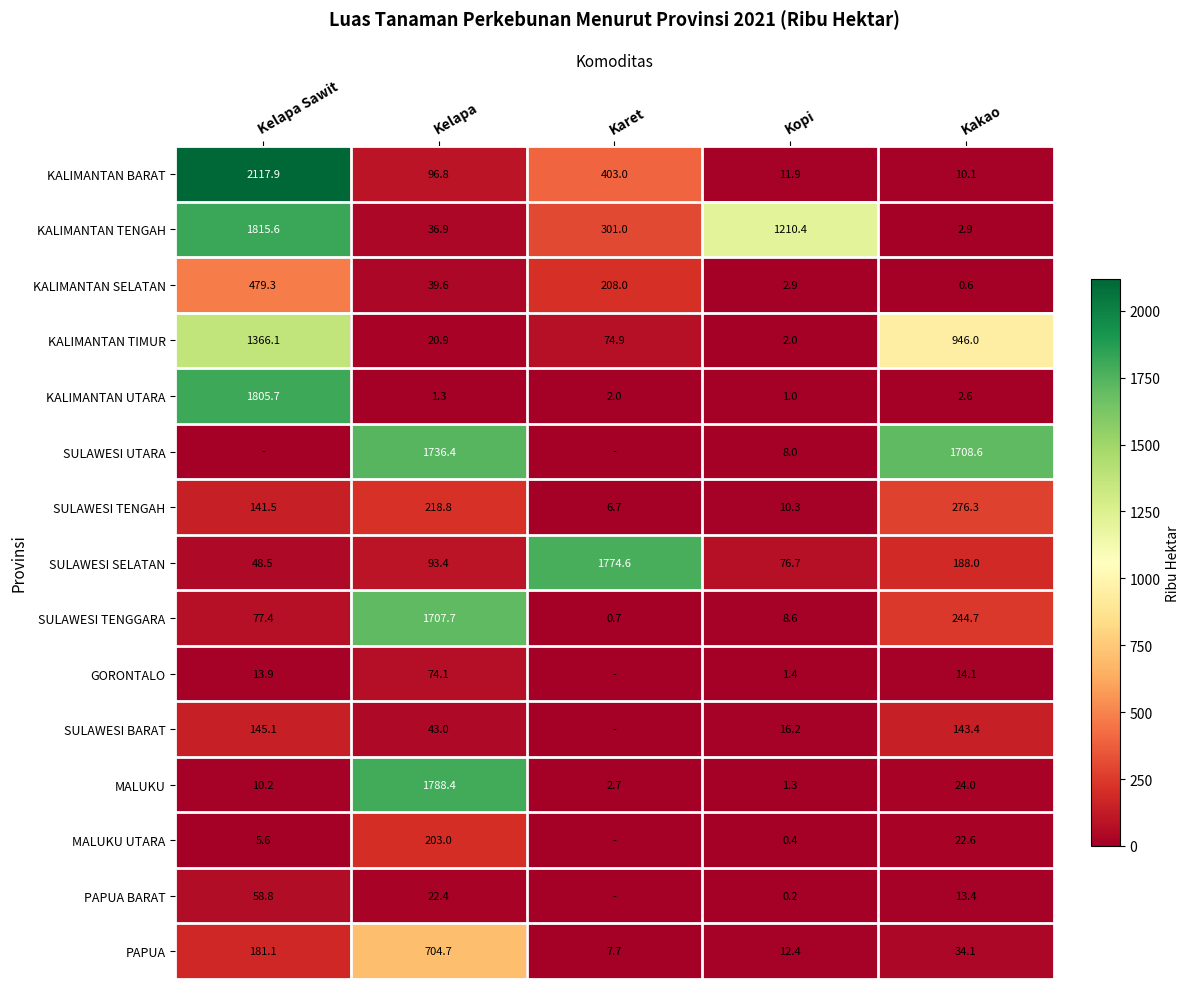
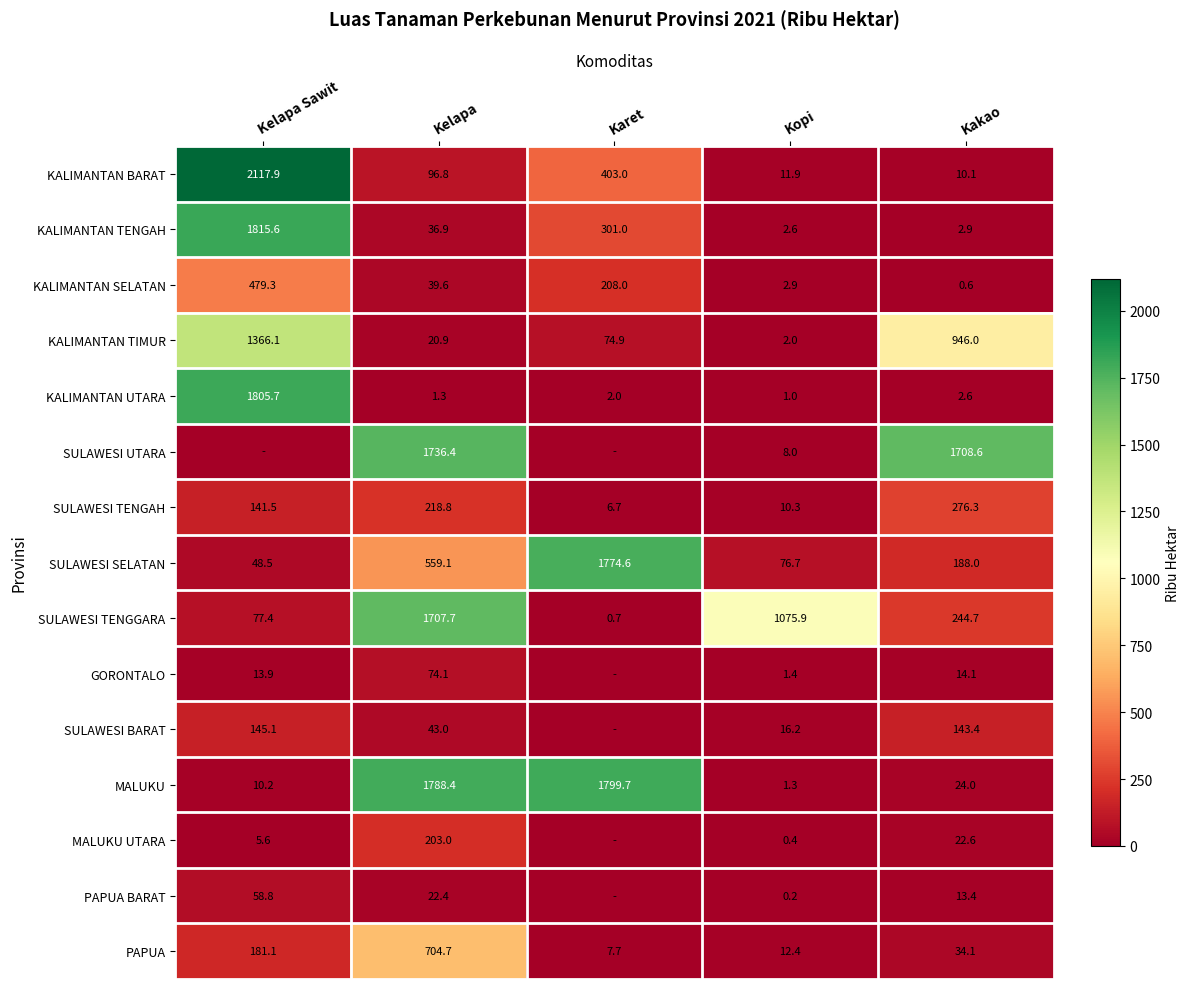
KALIMANTAN TENGAH, Kopi: 1210.4 -> 2.6
SULAWESI SELATAN, Kelapa: 93.4 -> 559.1
SULAWESI TENGGARA, Kopi: 8.6 -> 1075.9
MALUKU, Karet: 2.7 -> 1799.7
